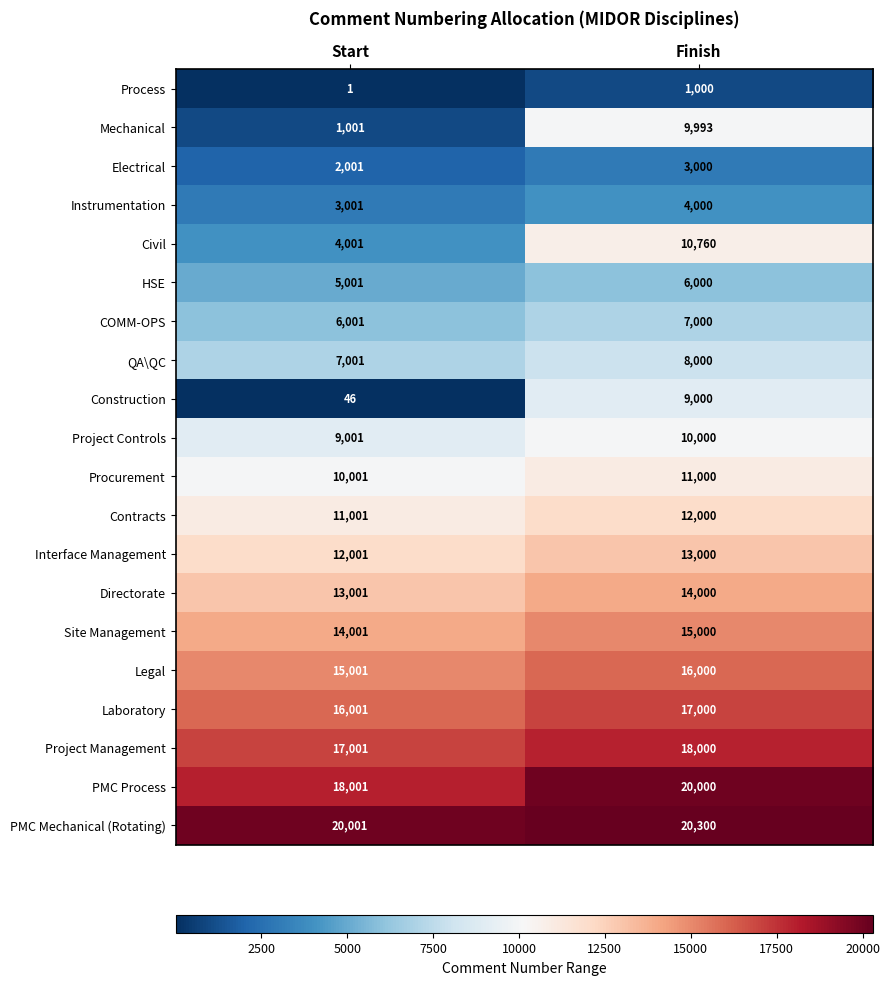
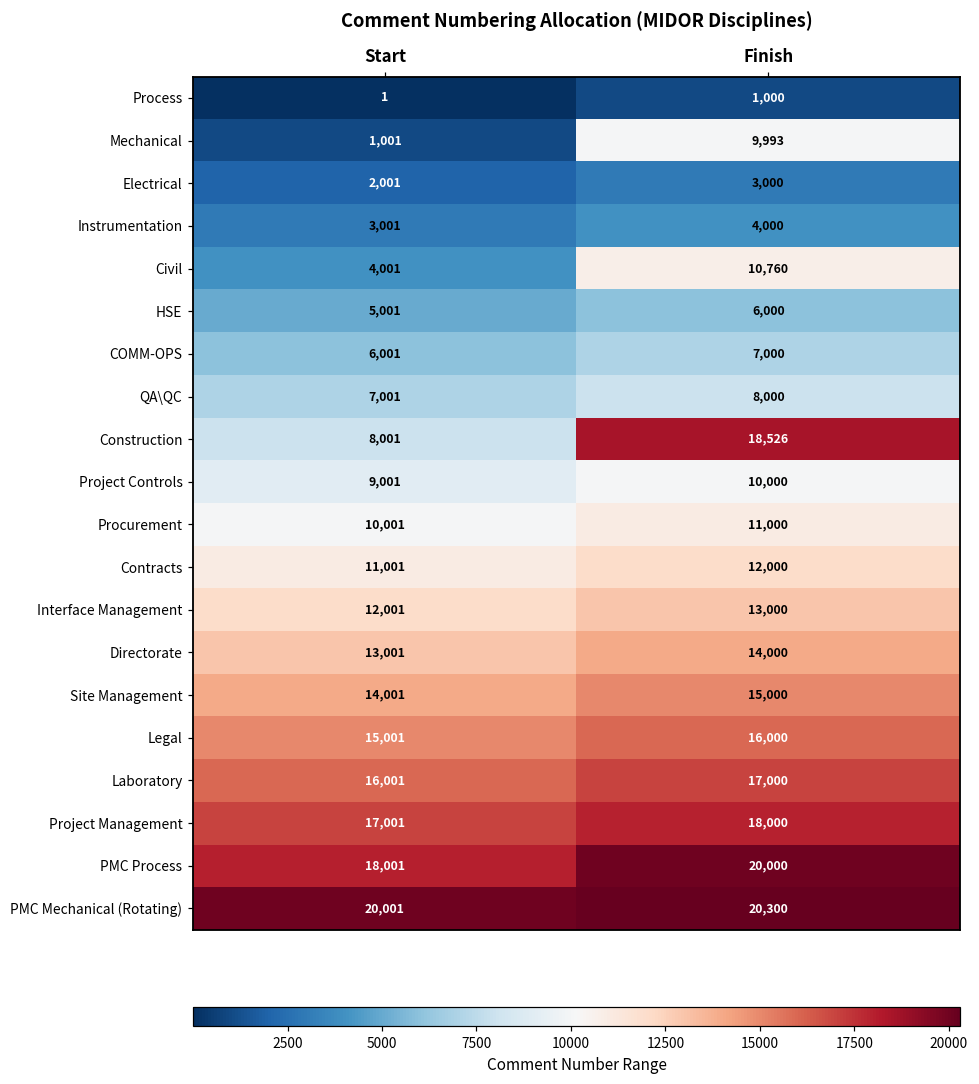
Construction, Start: 46 -> 8,001
Construction, Finish: 9,000 -> 18,526
